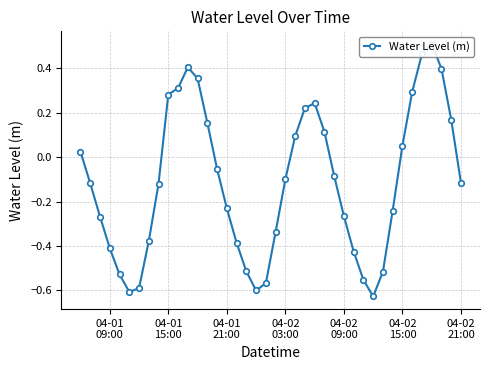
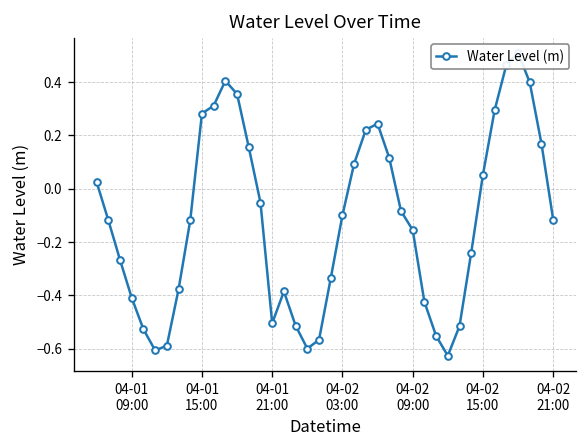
04-01 21:00: -0.23 -> -0.50
04-02 09:00: -0.27 -> -0.15
